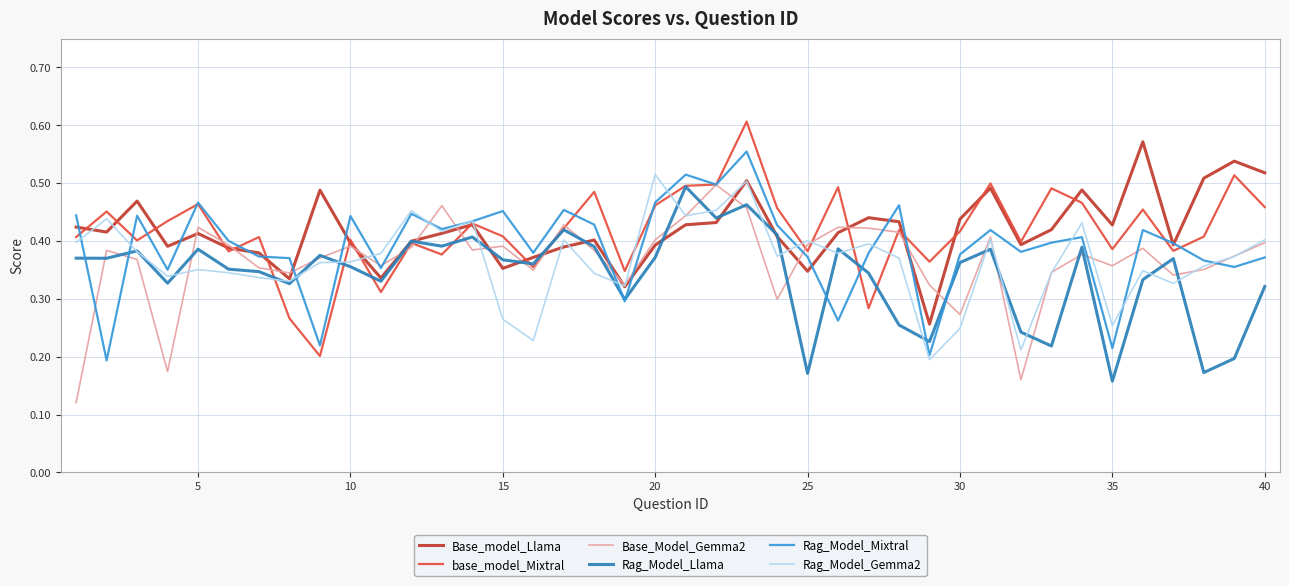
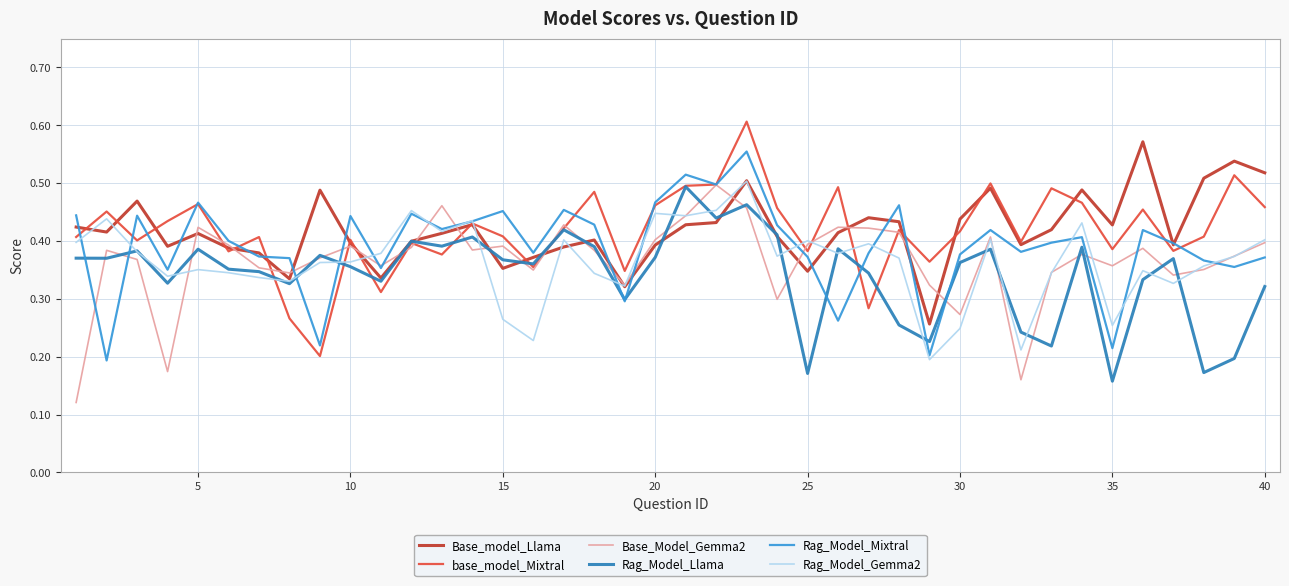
Rag_Model_Gemma2, 20: 0.51 -> 0.45
